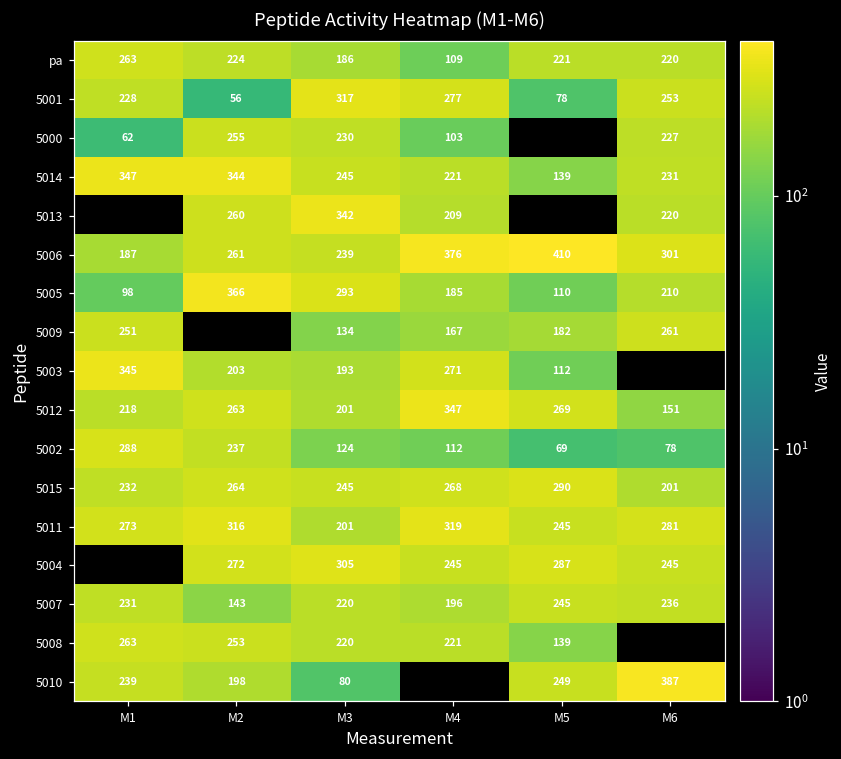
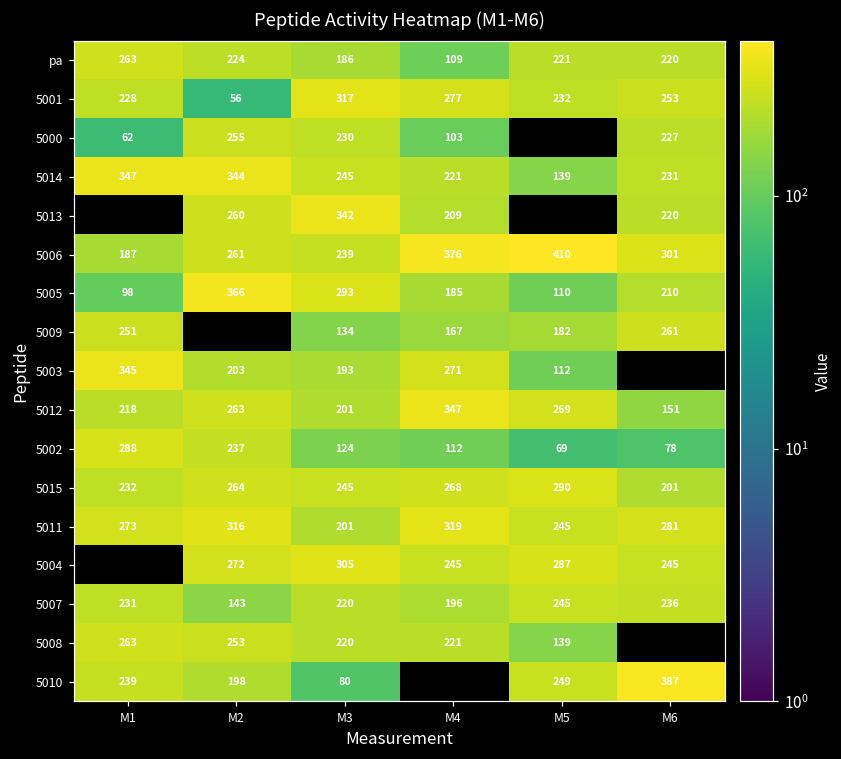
5001, M5: 78 -> 232
